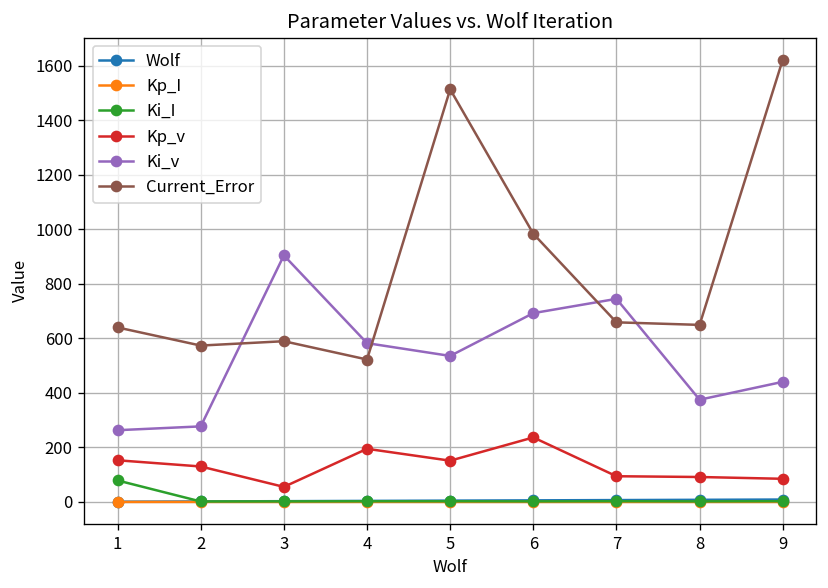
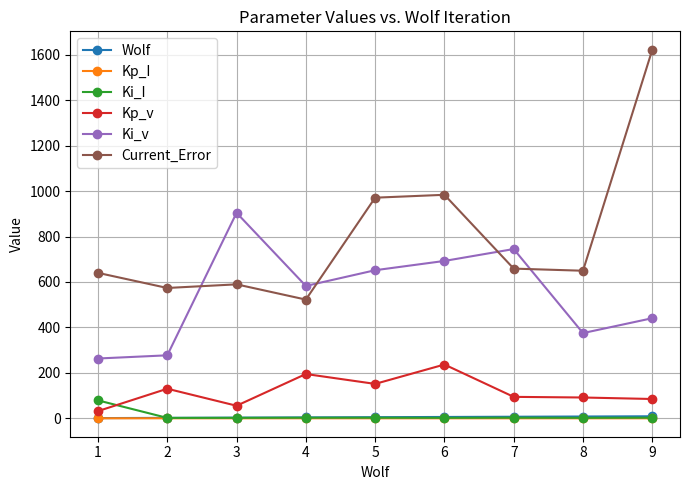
Kp_v, 1: 150 -> 30
Ki_v, 5: 540 -> 650
Current_Error, 5: 1510 -> 970
